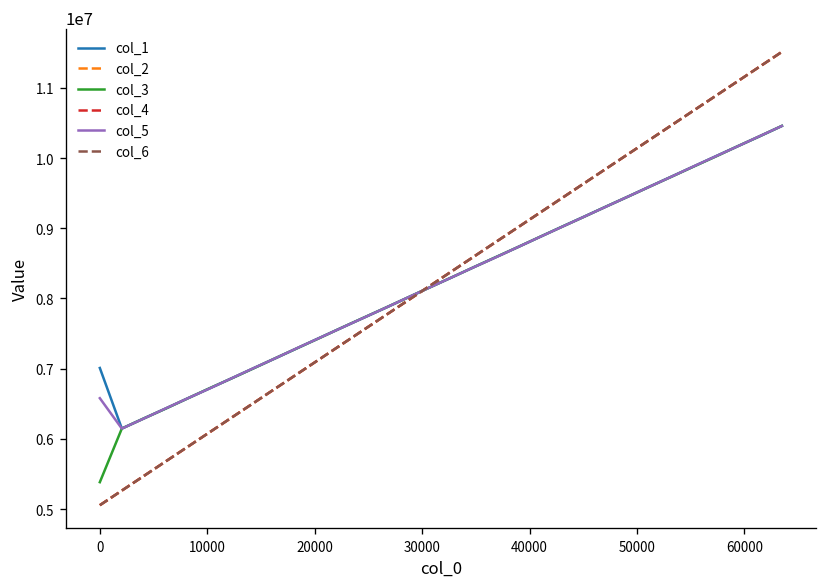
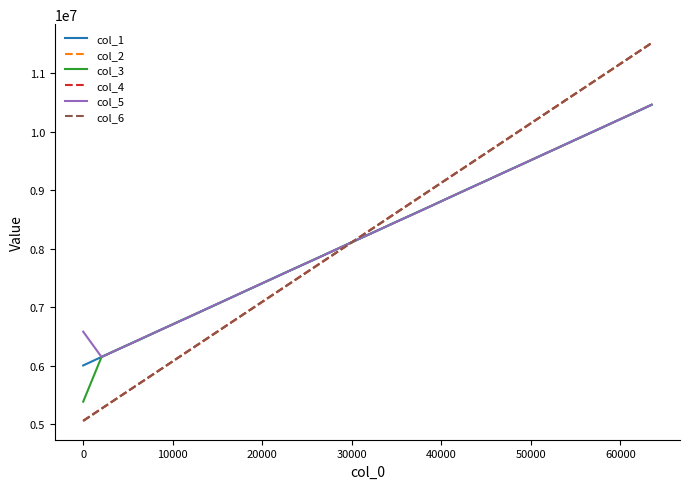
col_1, 0: 7000000 -> 6000000
